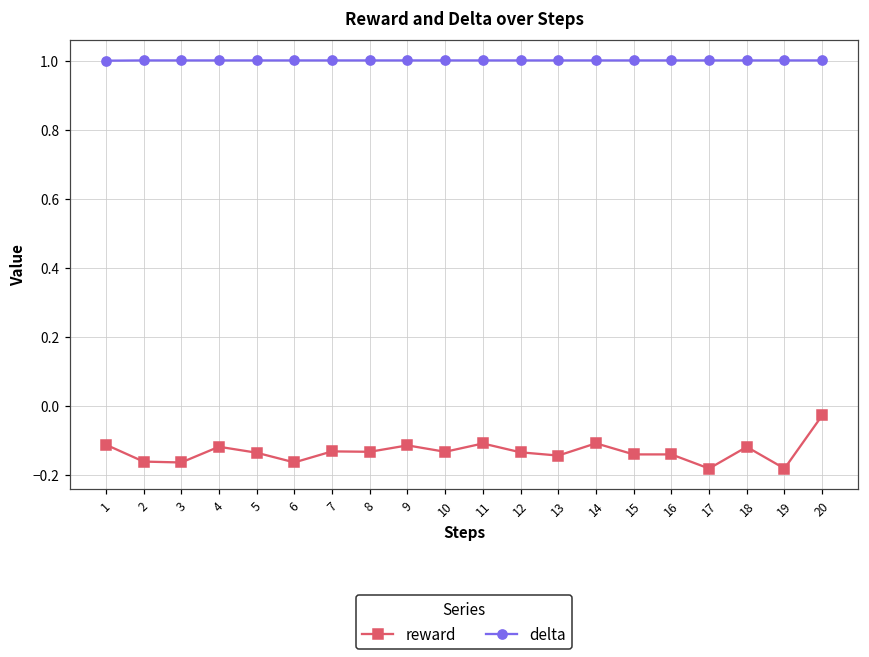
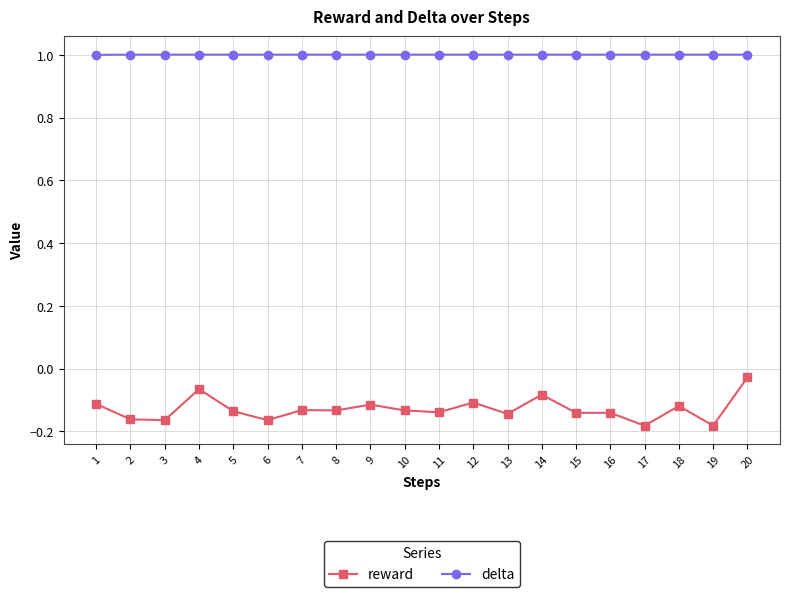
reward, 4: -0.12 -> -0.07
reward, 11: -0.11 -> -0.14
reward, 12: -0.13 -> -0.11
reward, 14: -0.11 -> -0.08
